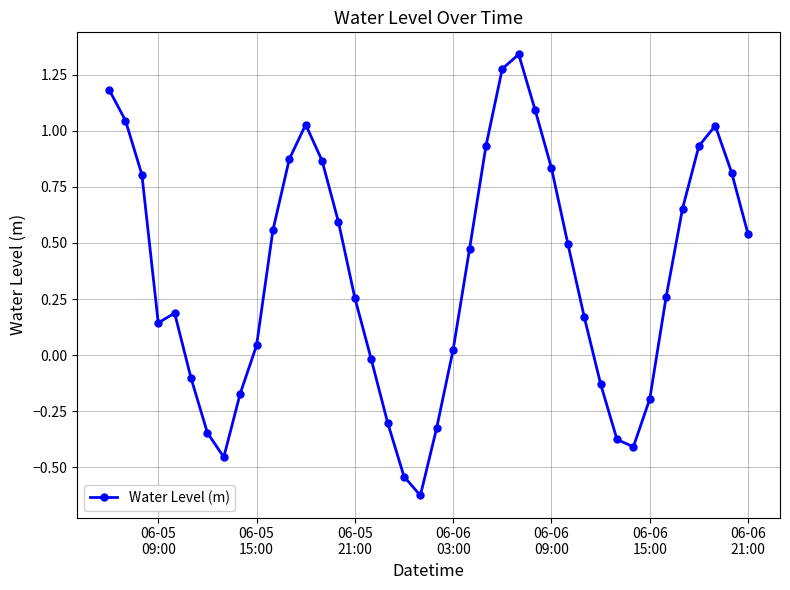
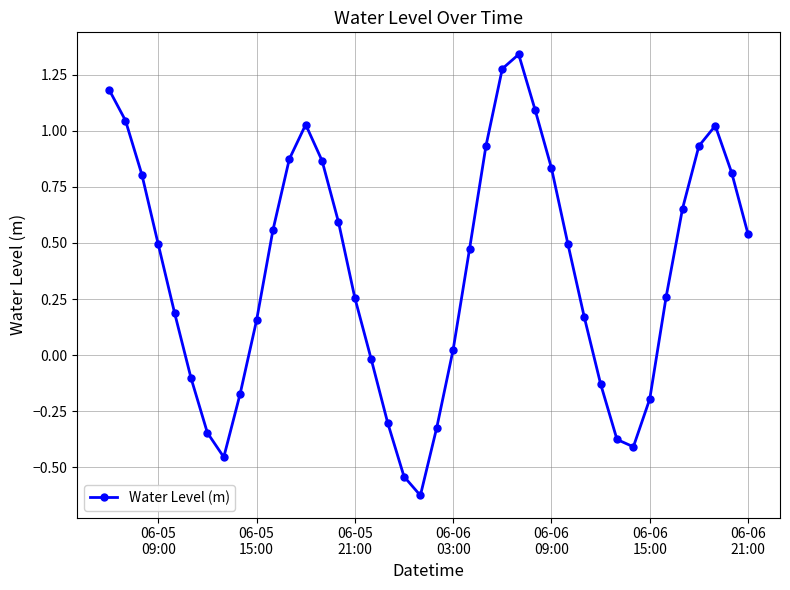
06-05 09:00: 0.14 -> 0.49
06-05 15:00: 0.04 -> 0.15
